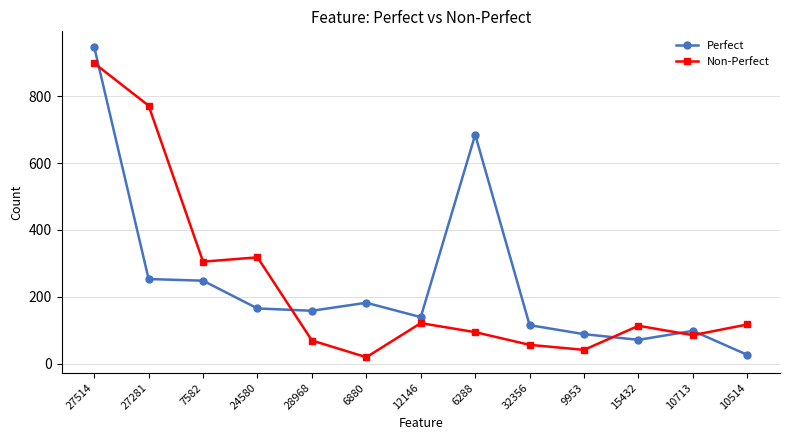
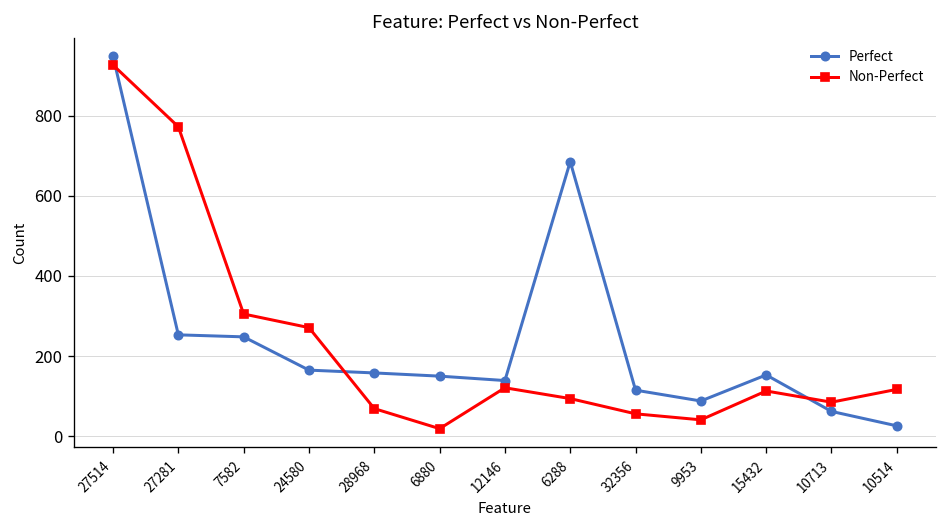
Non-Perfect, 27514: 900 -> 930
Non-Perfect, 24580: 320 -> 270
Perfect, 6880: 180 -> 150
Perfect, 15432: 70 -> 150
Perfect, 10713: 100 -> 60
